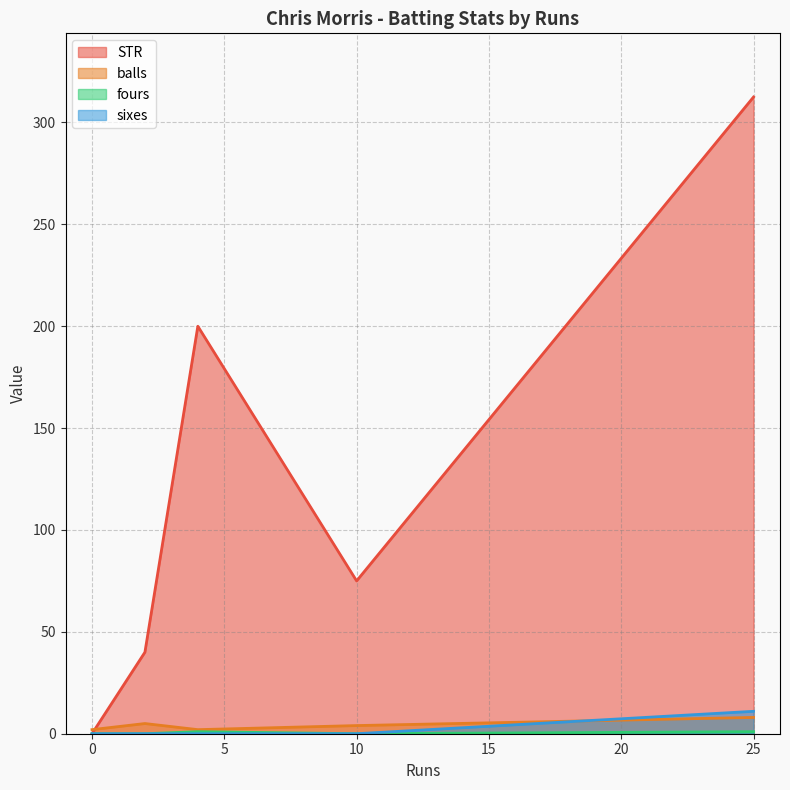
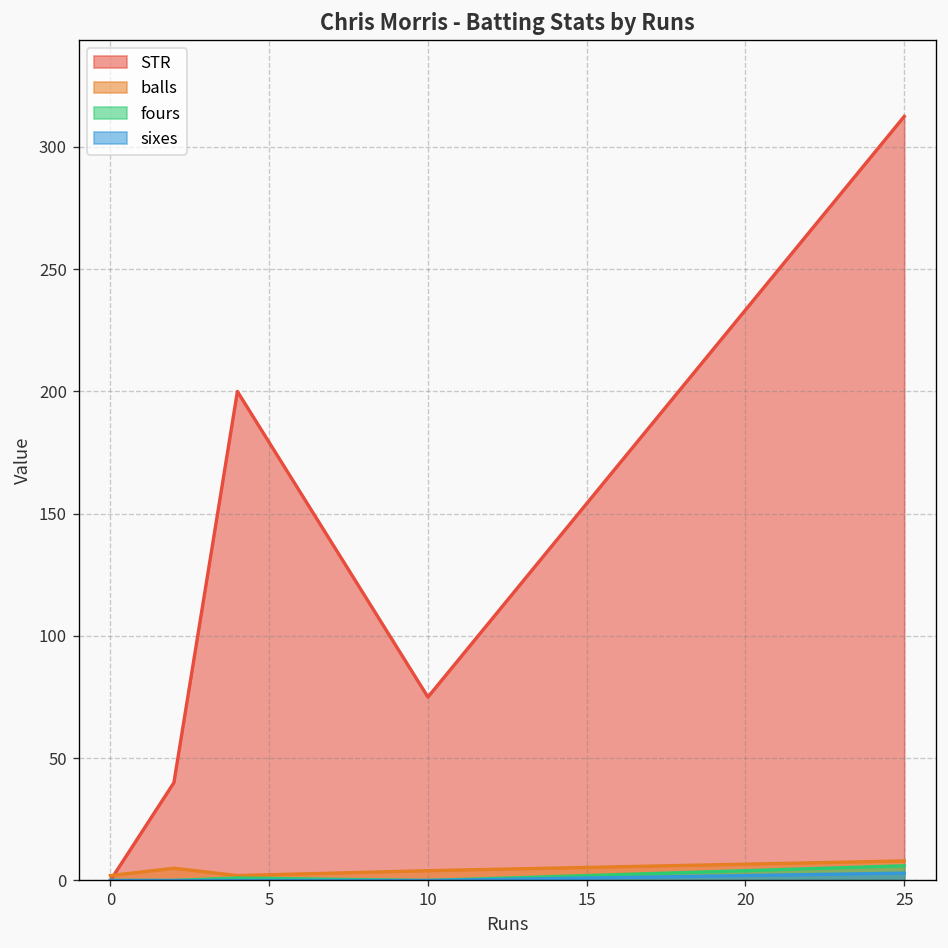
fours, 25: 1 -> 6
sixes, 25: 11 -> 3
